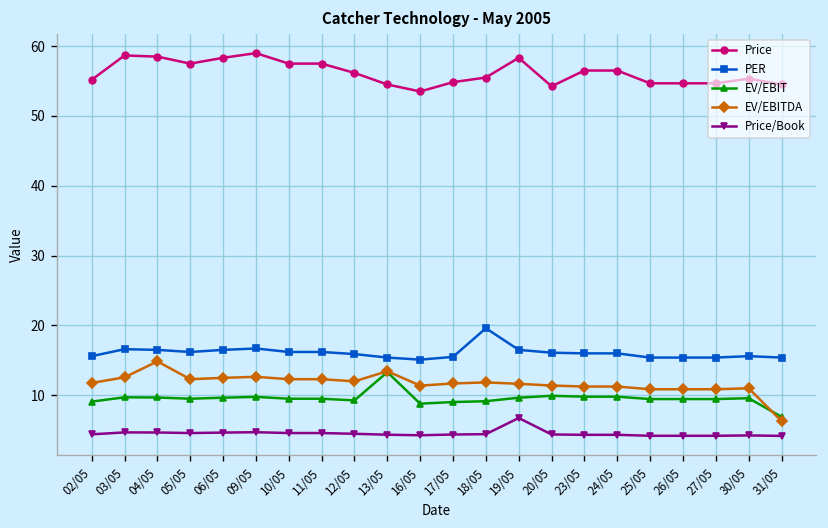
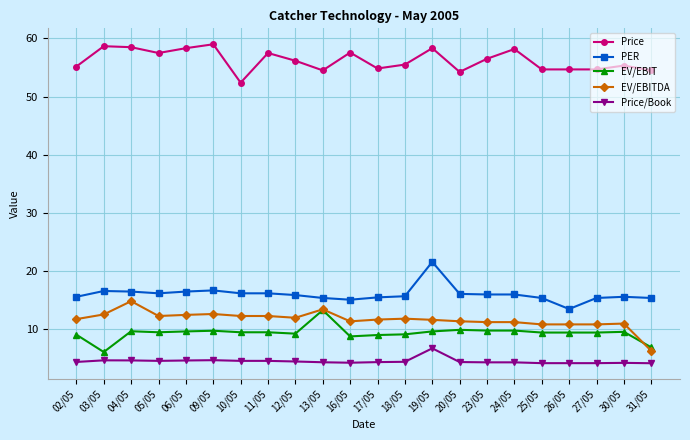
EV/EBIT, 03/05: 10 -> 6
Price, 10/05: 58 -> 52
Price, 16/05: 54 -> 58
PER, 18/05: 20 -> 16
PER, 19/05: 17 -> 22
Price, 24/05: 57 -> 58
PER, 26/05: 15 -> 14
